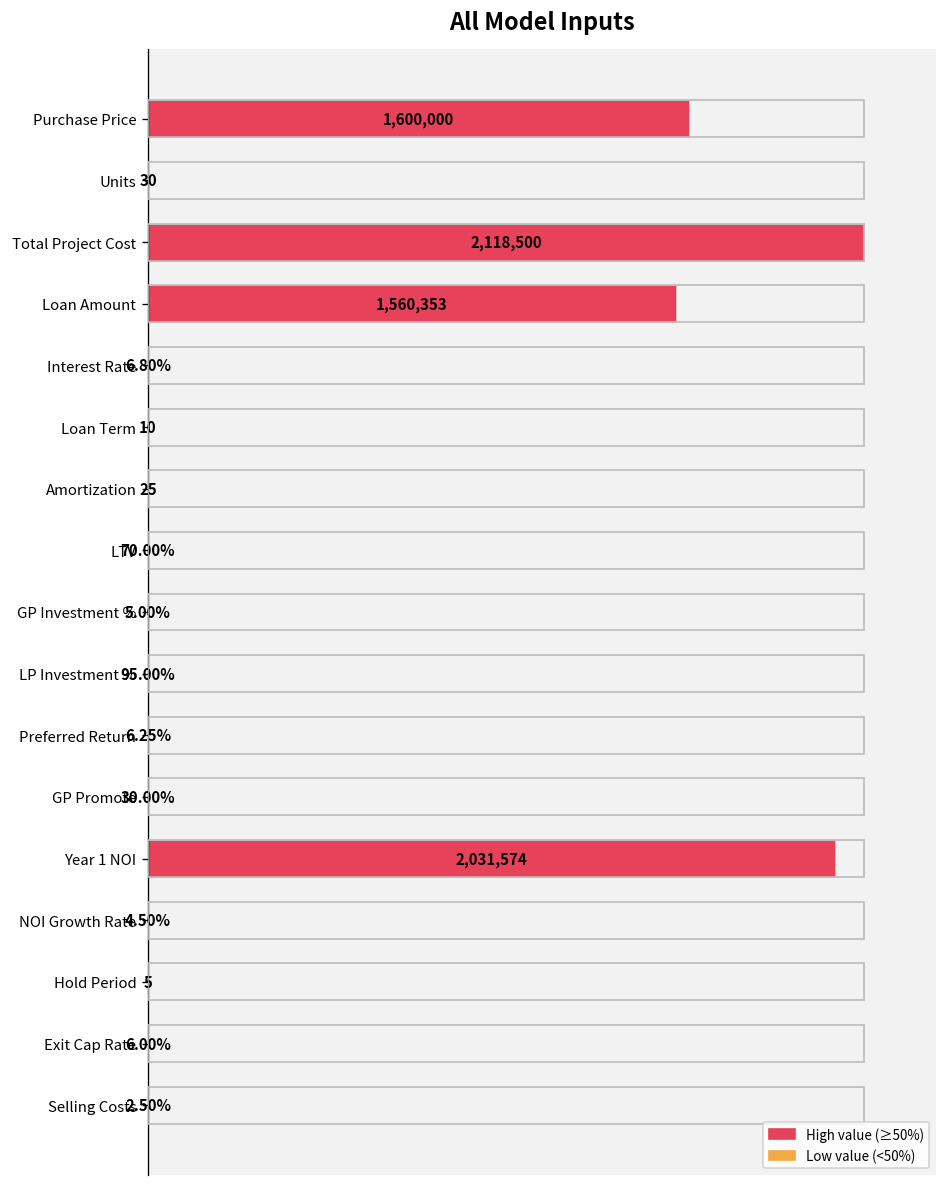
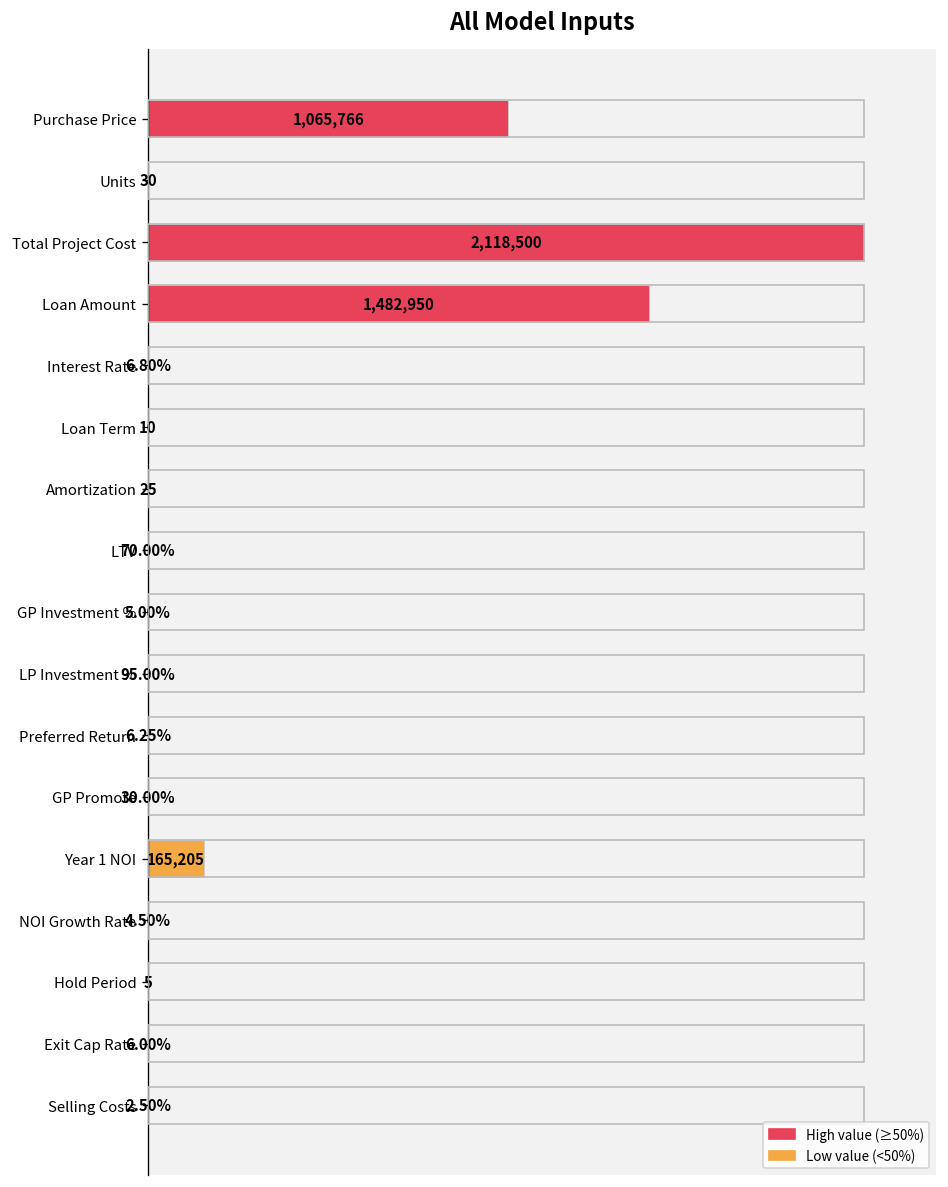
Purchase Price: 1,600,000 -> 1,065,766
Loan Amount: 1,560,353 -> 1,482,950
Year 1 NOI: 2,031,574 -> 165,205
